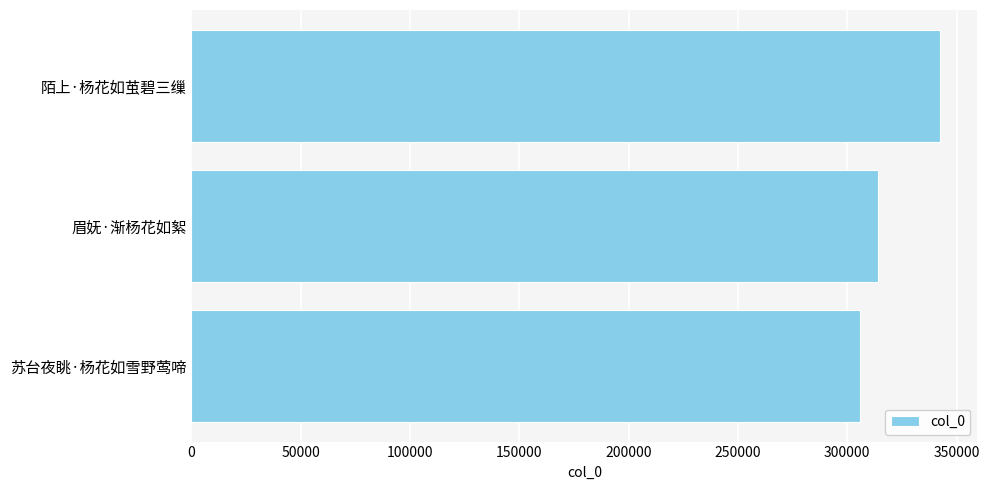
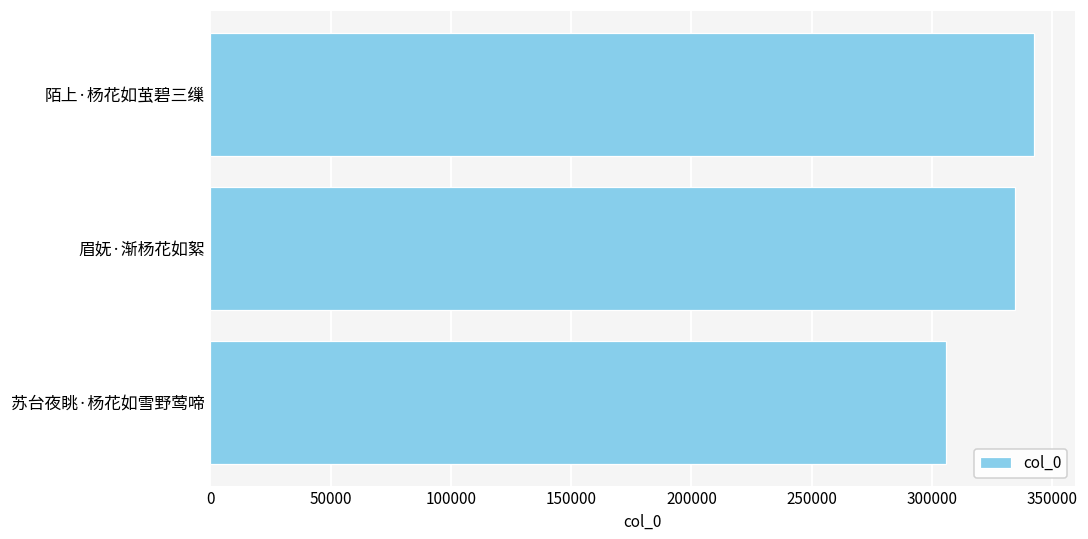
眉妩·渐杨花如絮: 314000 -> 334000
